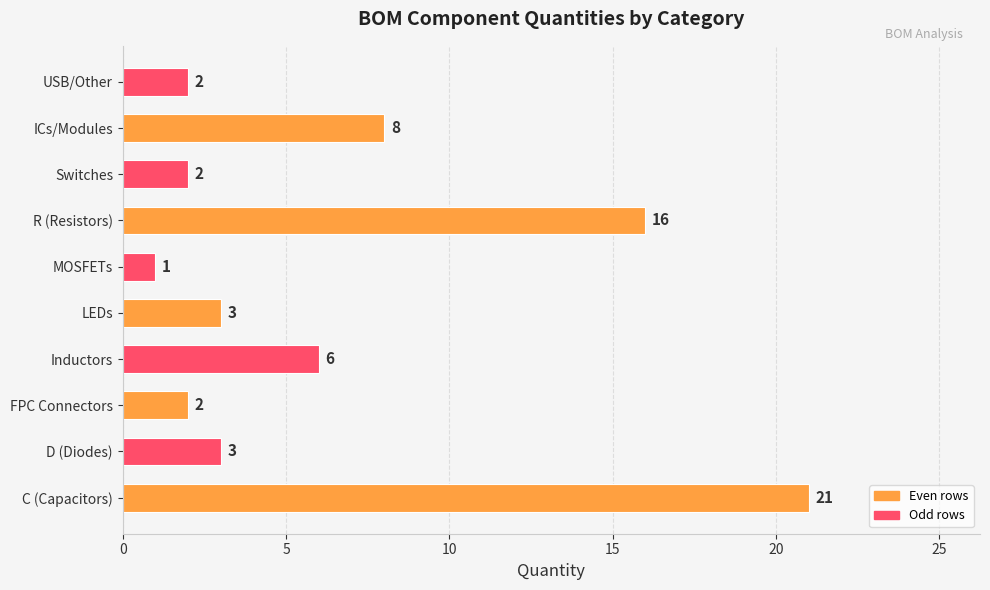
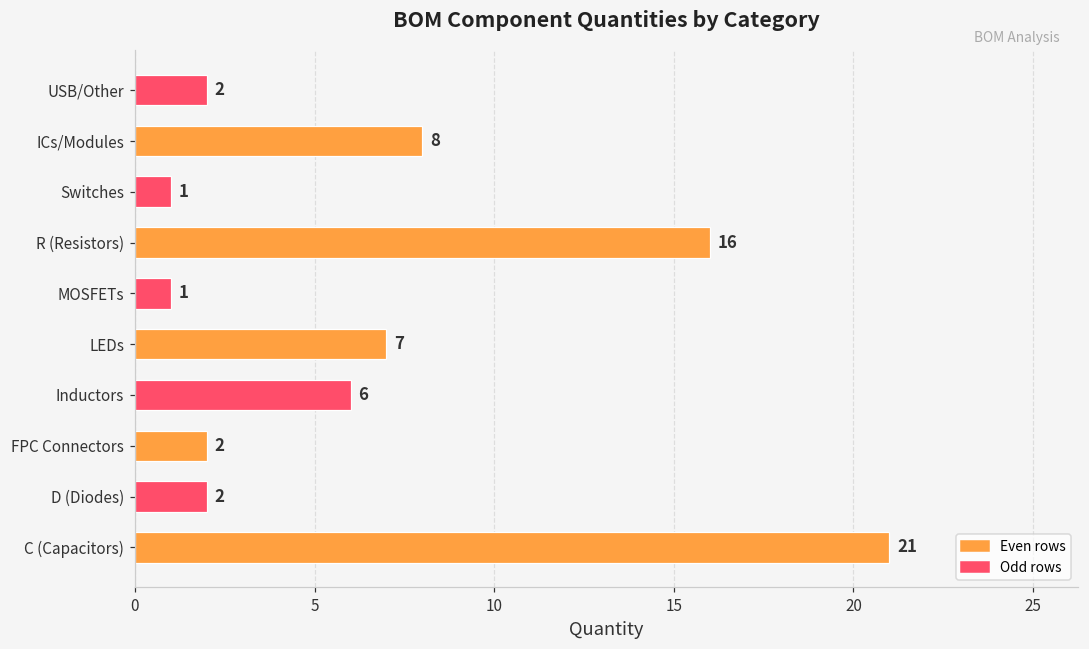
Switches: 2 -> 1
LEDs: 3 -> 7
D (Diodes): 3 -> 2
